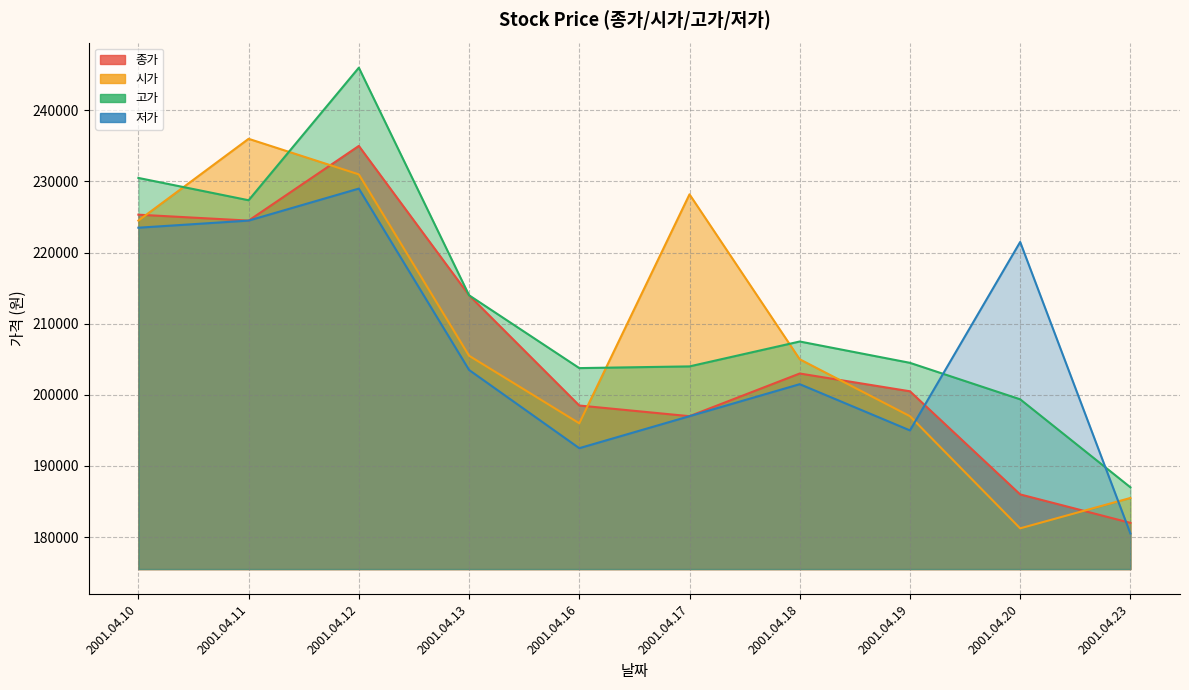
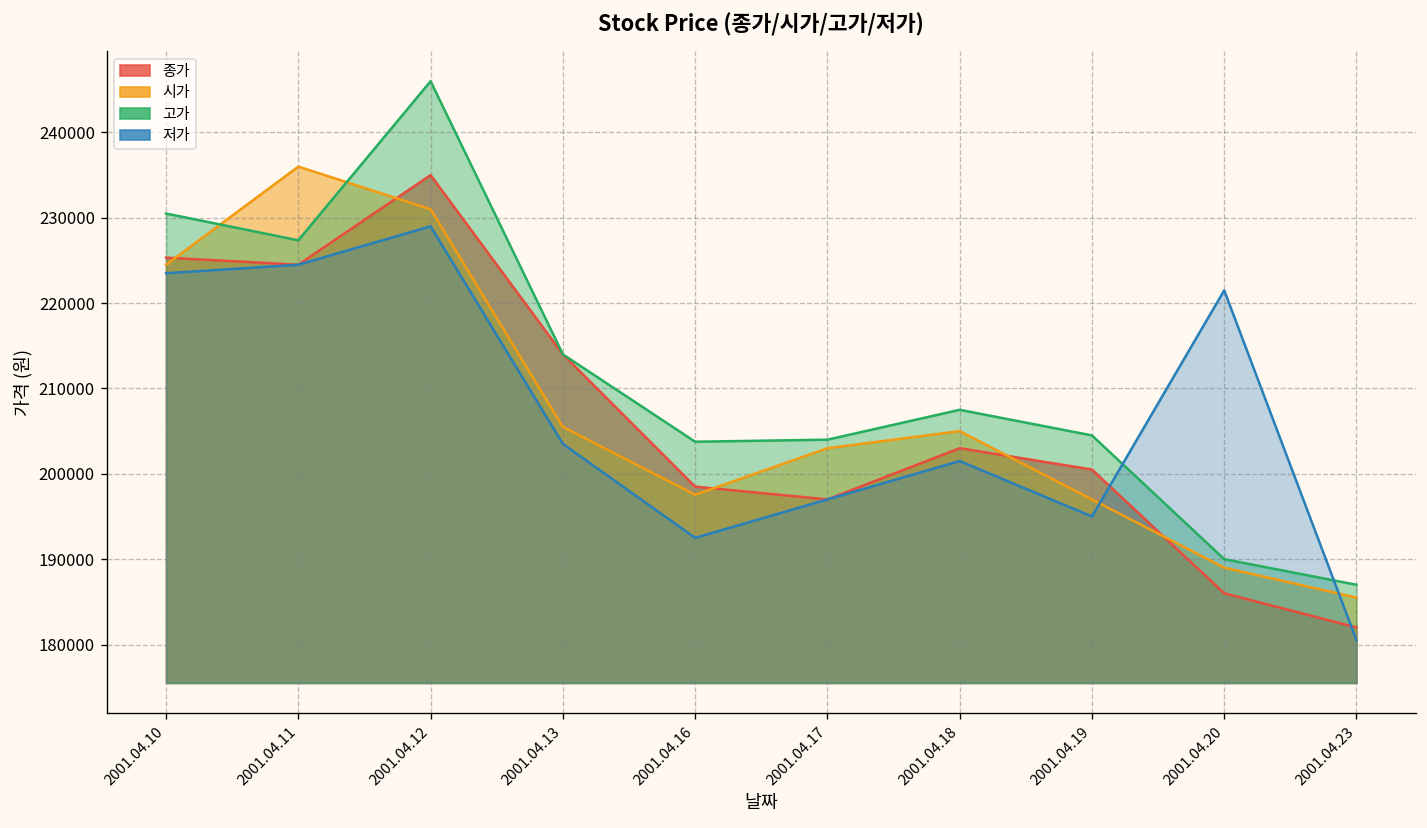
시가, 2001.04.16: 196000 -> 198000
시가, 2001.04.17: 228000 -> 203000
시가, 2001.04.20: 181000 -> 189000
고가, 2001.04.20: 199000 -> 190000
